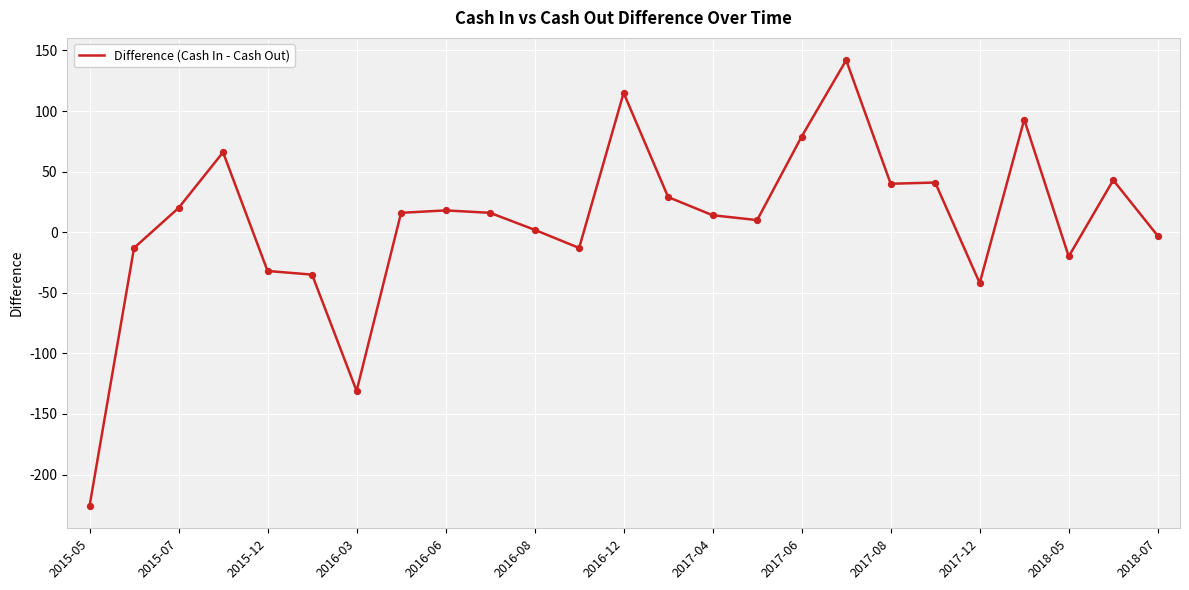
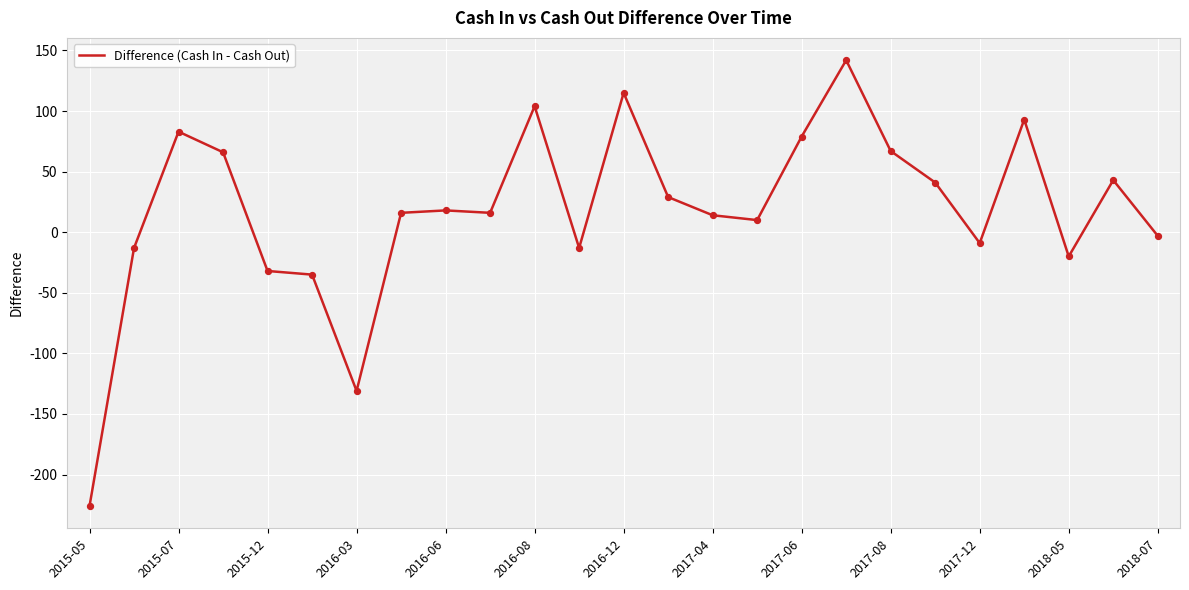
2015-07: 20 -> 83
2016-08: 2 -> 104
2017-08: 40 -> 67
2017-12: -42 -> -9
